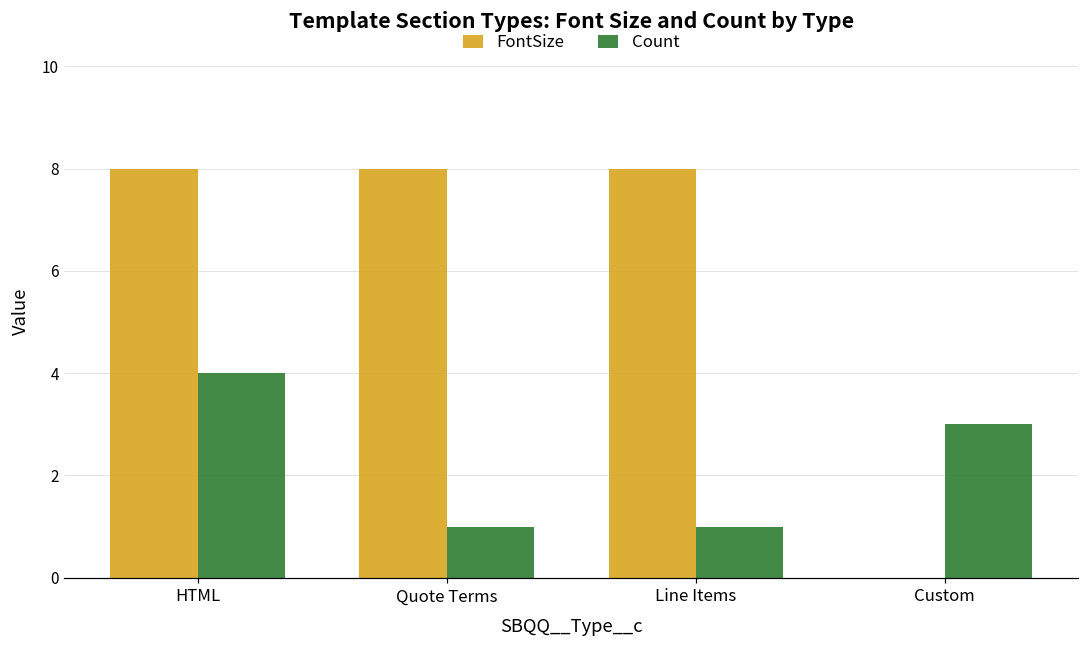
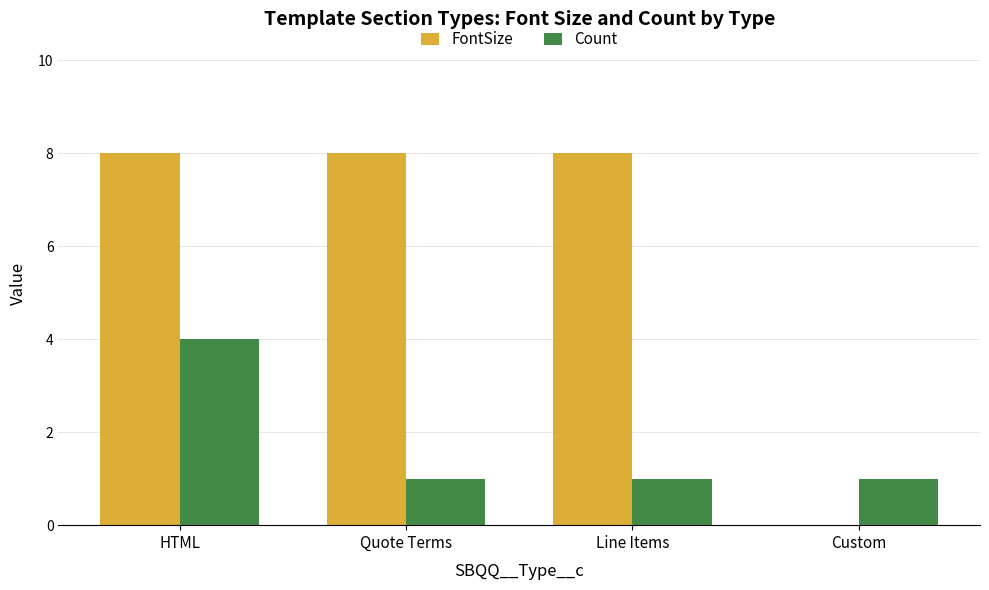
Count, Custom: 3 -> 1
